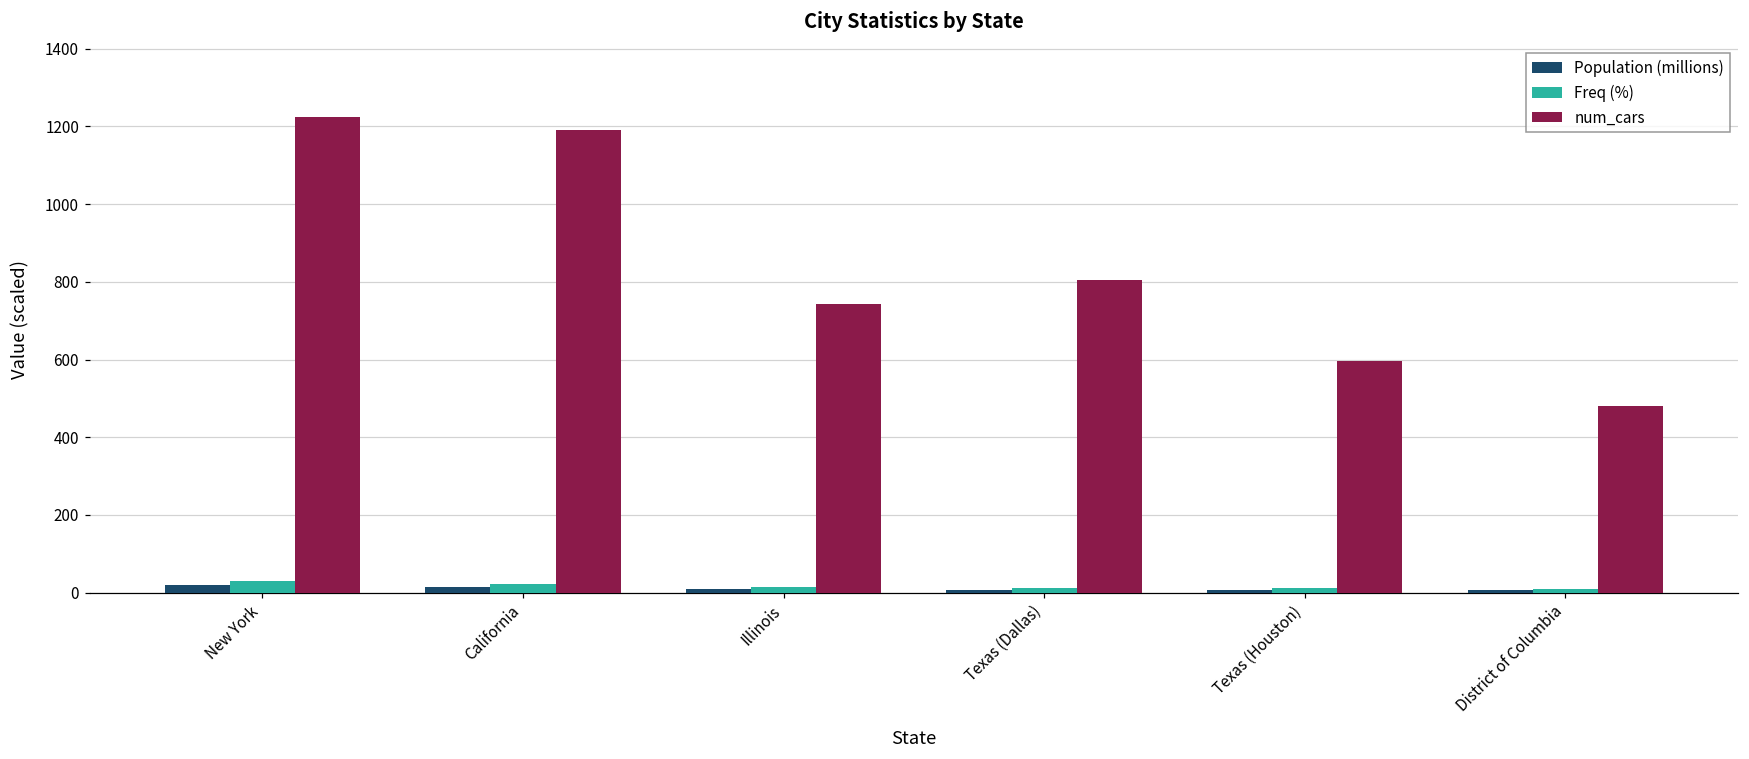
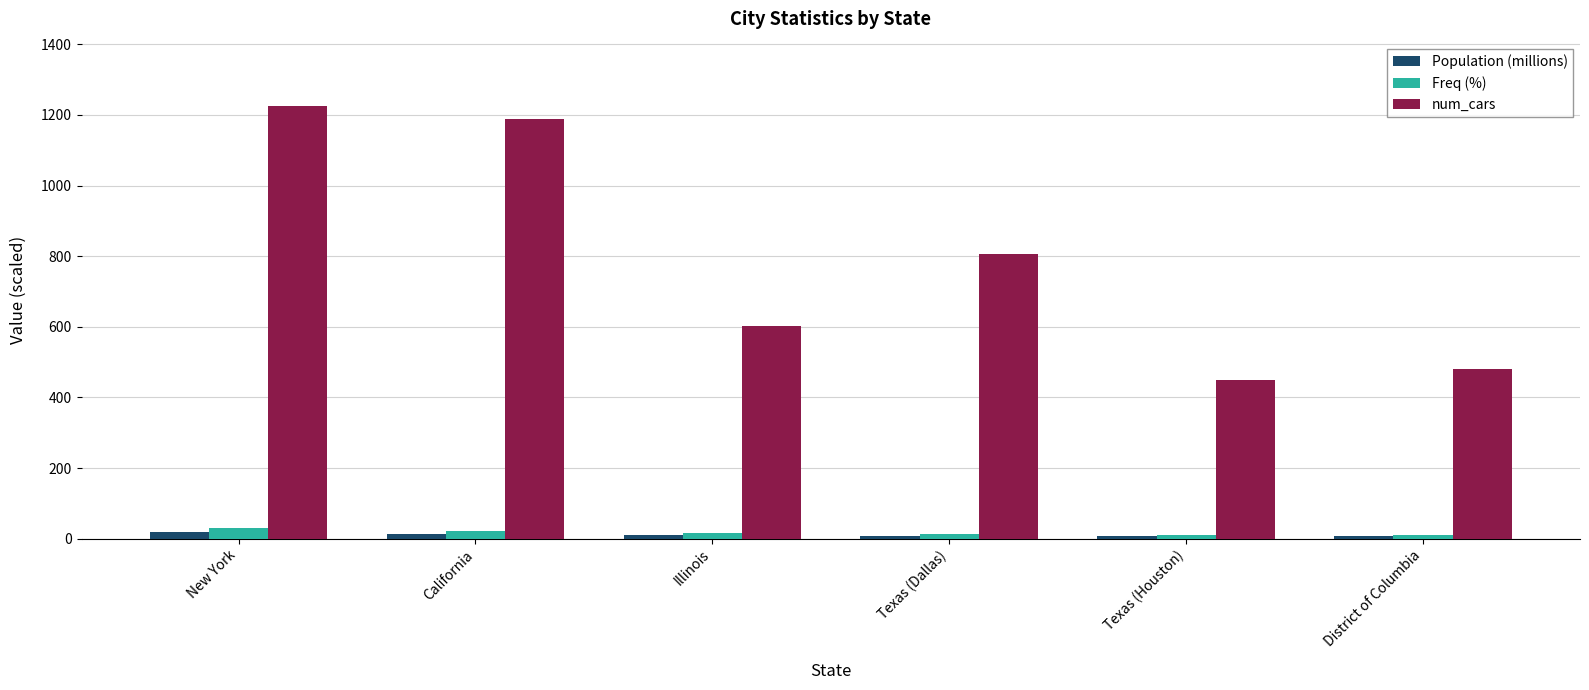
num_cars, Illinois: 740 -> 600
num_cars, Texas (Houston): 600 -> 450
